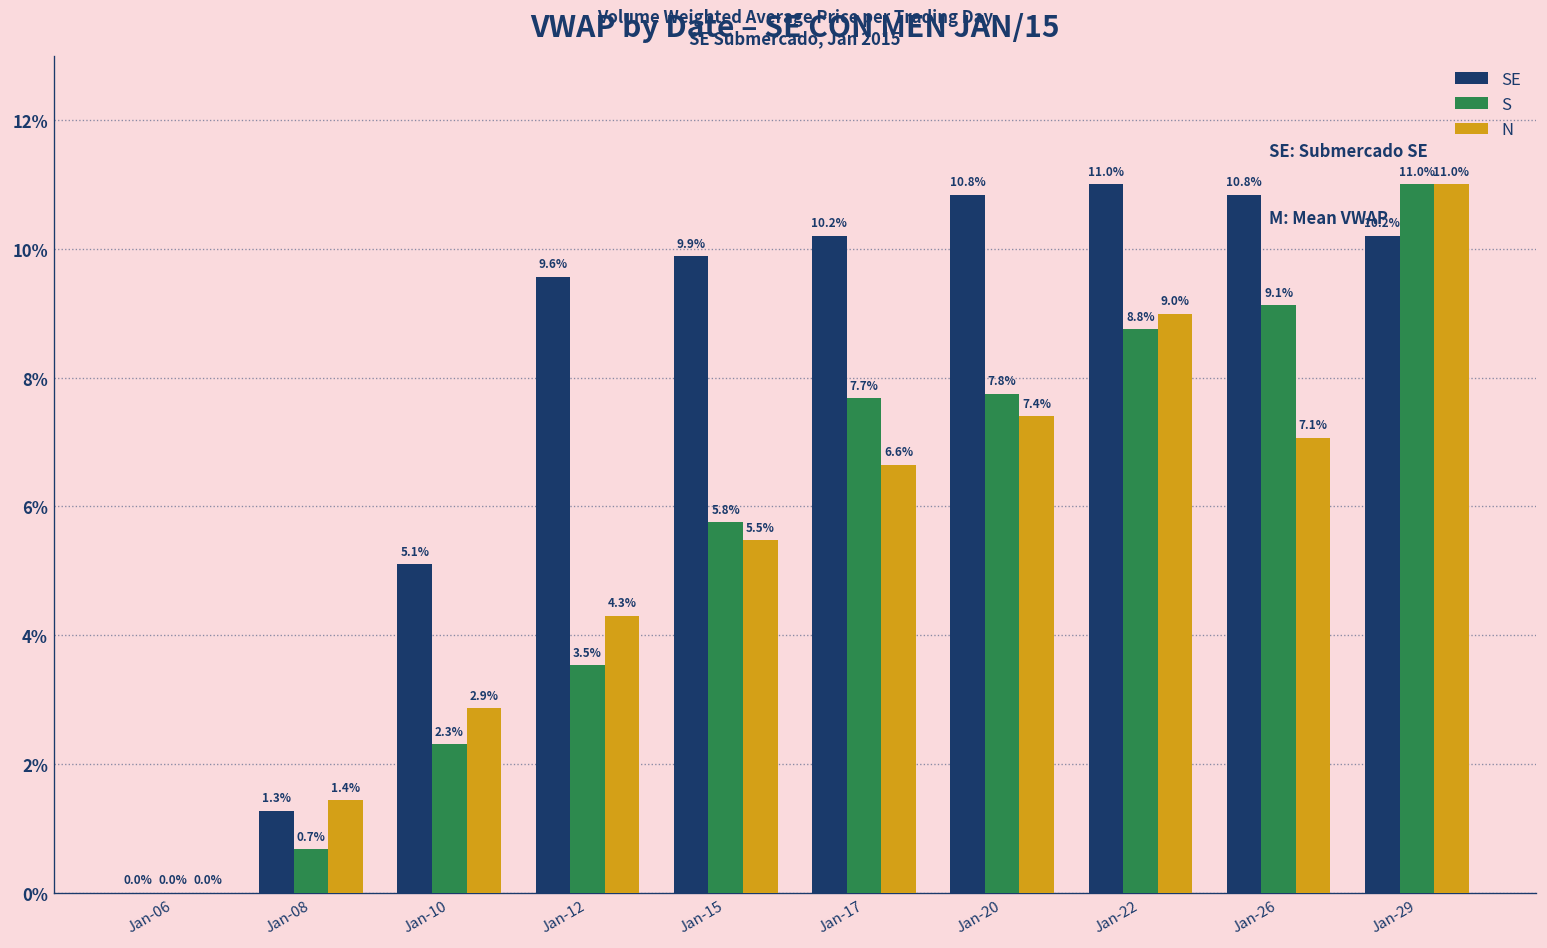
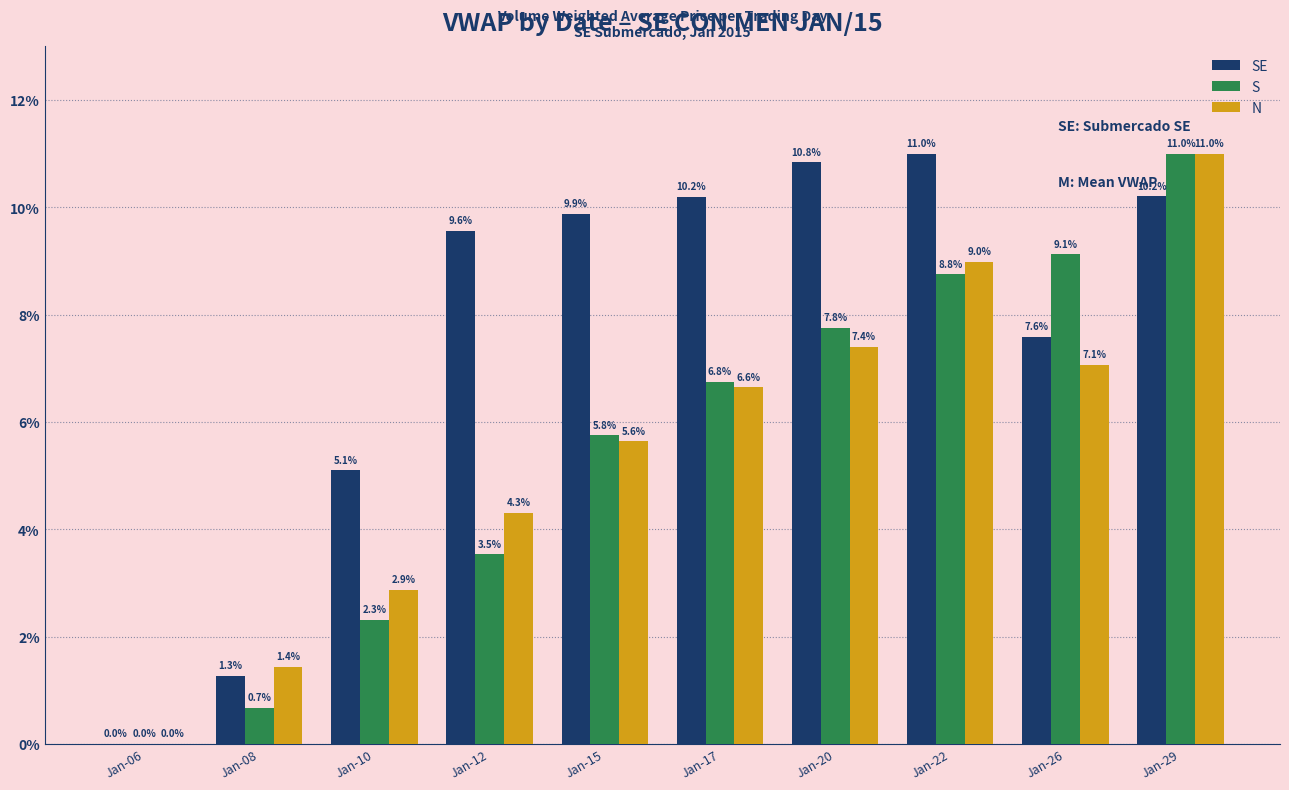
N, Jan-15: 5.5% -> 5.6%
S, Jan-17: 7.7% -> 6.8%
SE, Jan-26: 10.8% -> 7.6%
